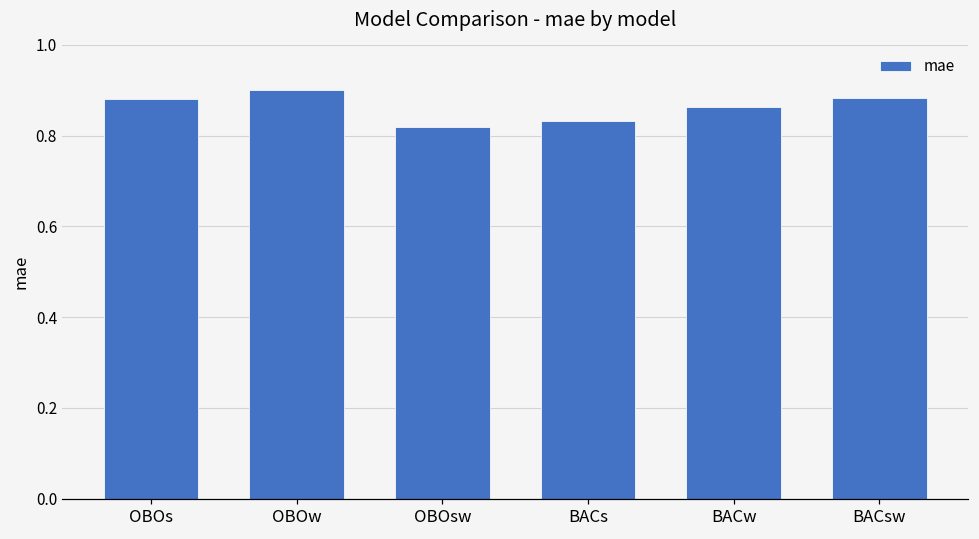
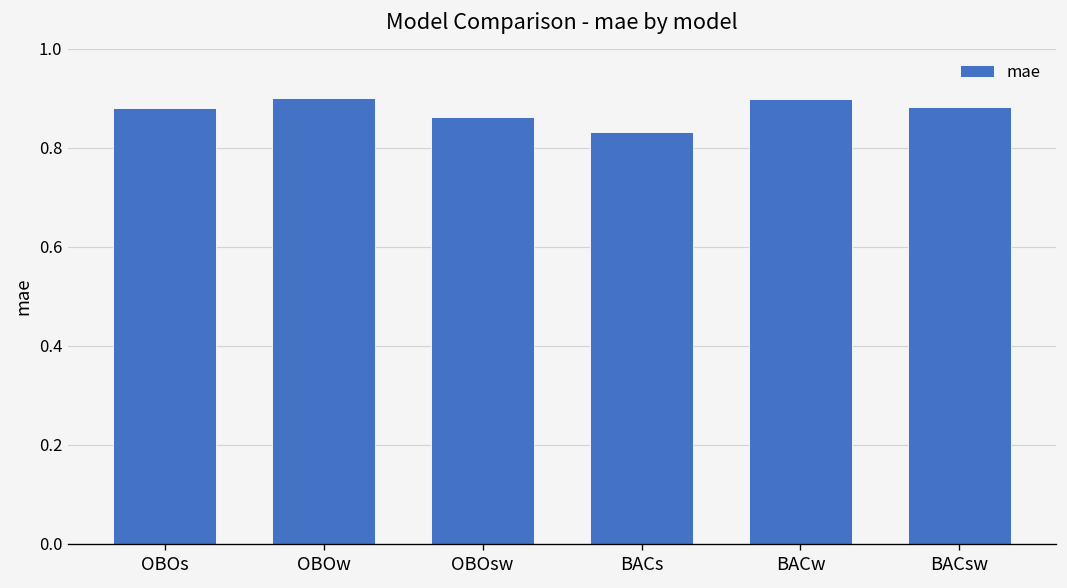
OBOsw: 0.82 -> 0.86
BACw: 0.86 -> 0.90
